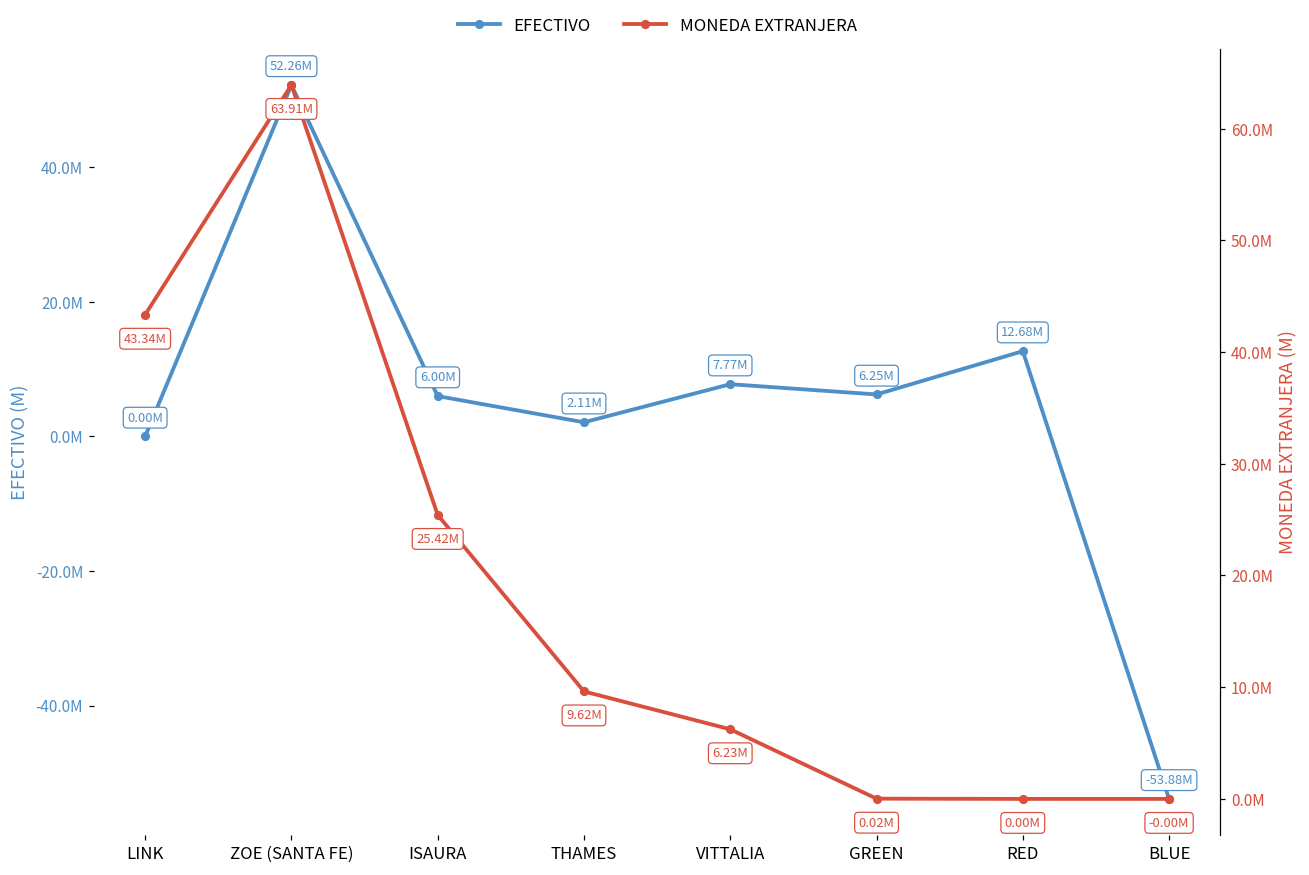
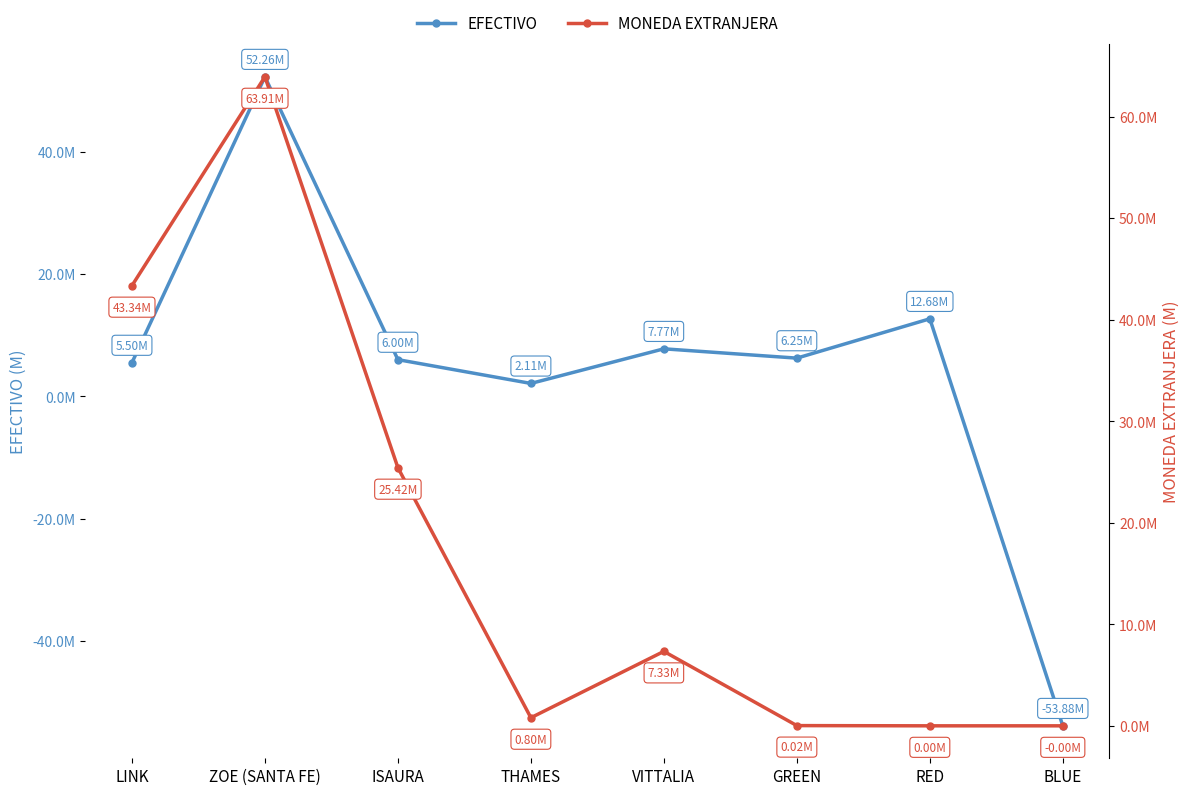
EFECTIVO, LINK: 0.00M -> 5.50M
MONEDA EXTRANJERA, THAMES: 9.62M -> 0.80M
MONEDA EXTRANJERA, VITTALIA: 6.23M -> 7.33M
